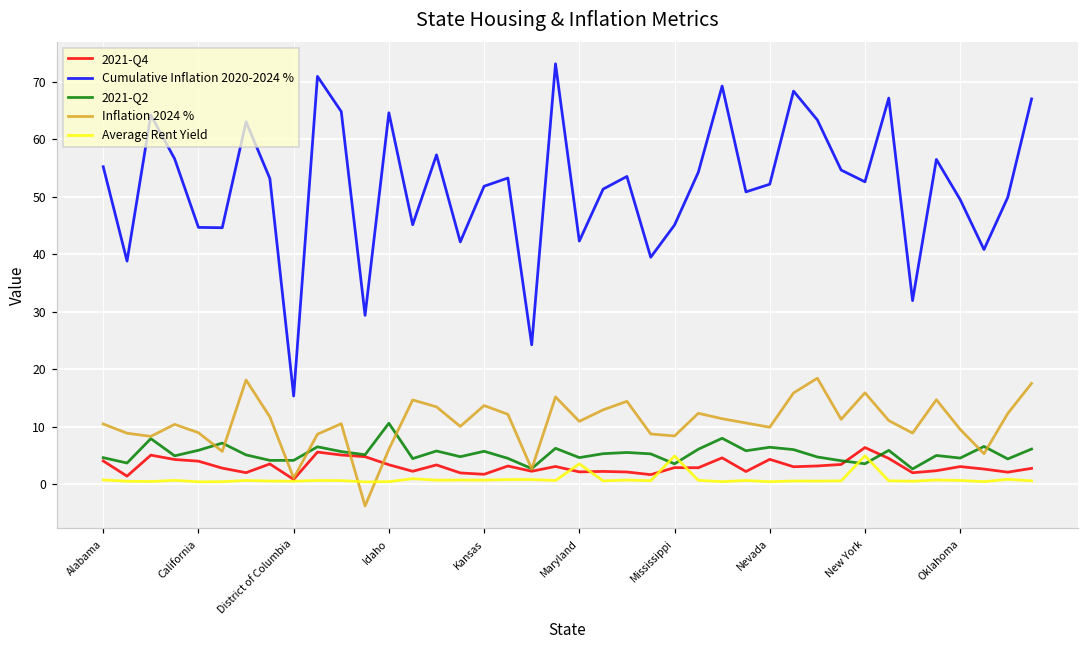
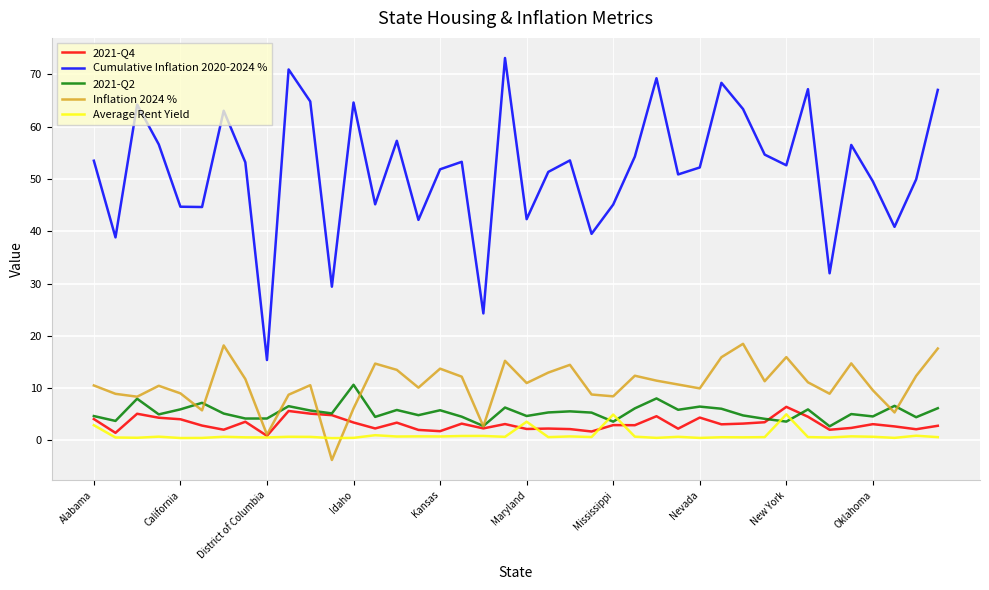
Cumulative Inflation 2020-2024 %, Alabama: 55 -> 53
Average Rent Yield, Alabama: 1 -> 3
